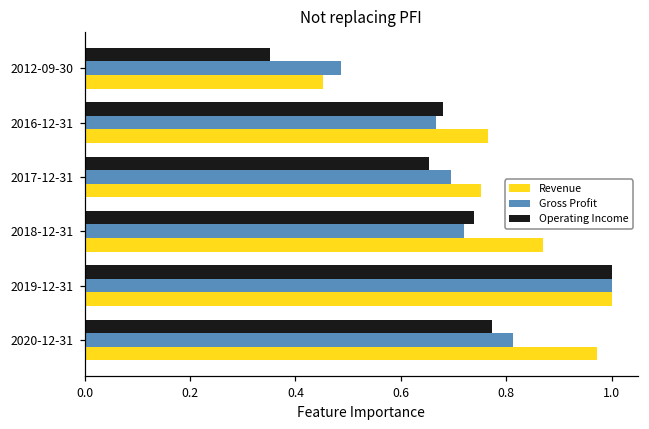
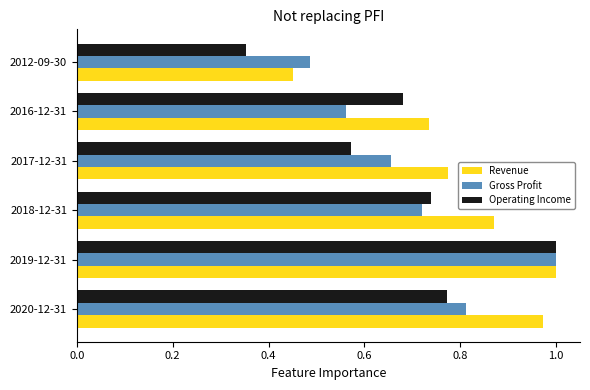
Gross Profit, 2016-12-31: 0.67 -> 0.56
Revenue, 2016-12-31: 0.77 -> 0.73
Operating Income, 2017-12-31: 0.65 -> 0.57
Gross Profit, 2017-12-31: 0.70 -> 0.66
Revenue, 2017-12-31: 0.75 -> 0.78
